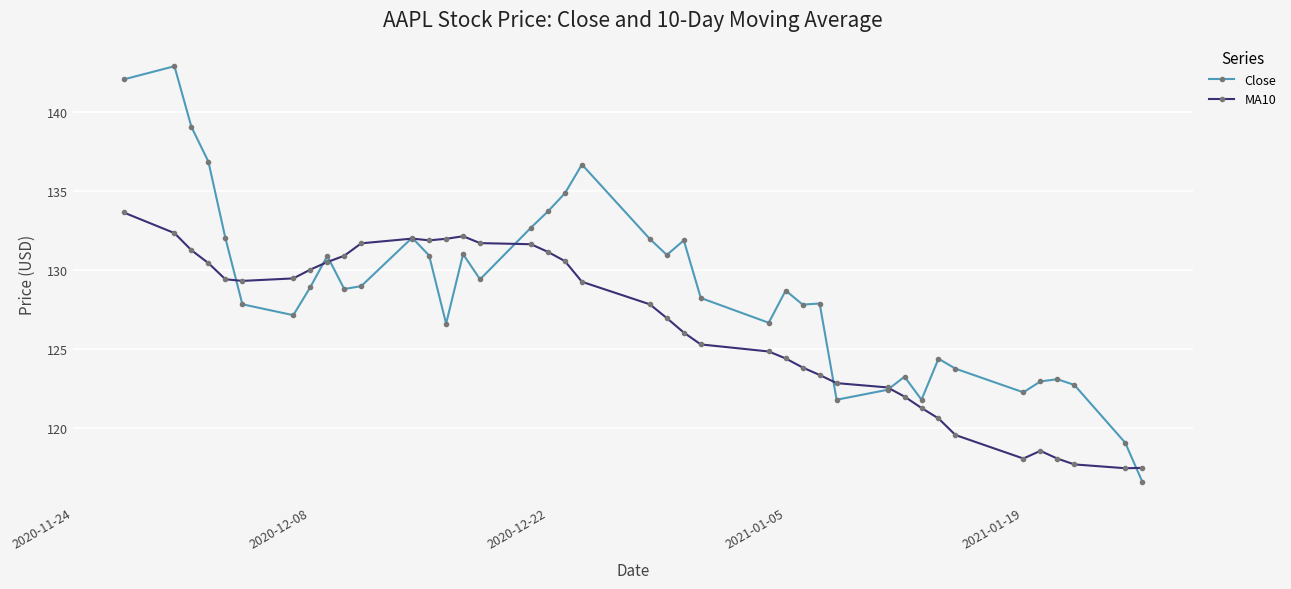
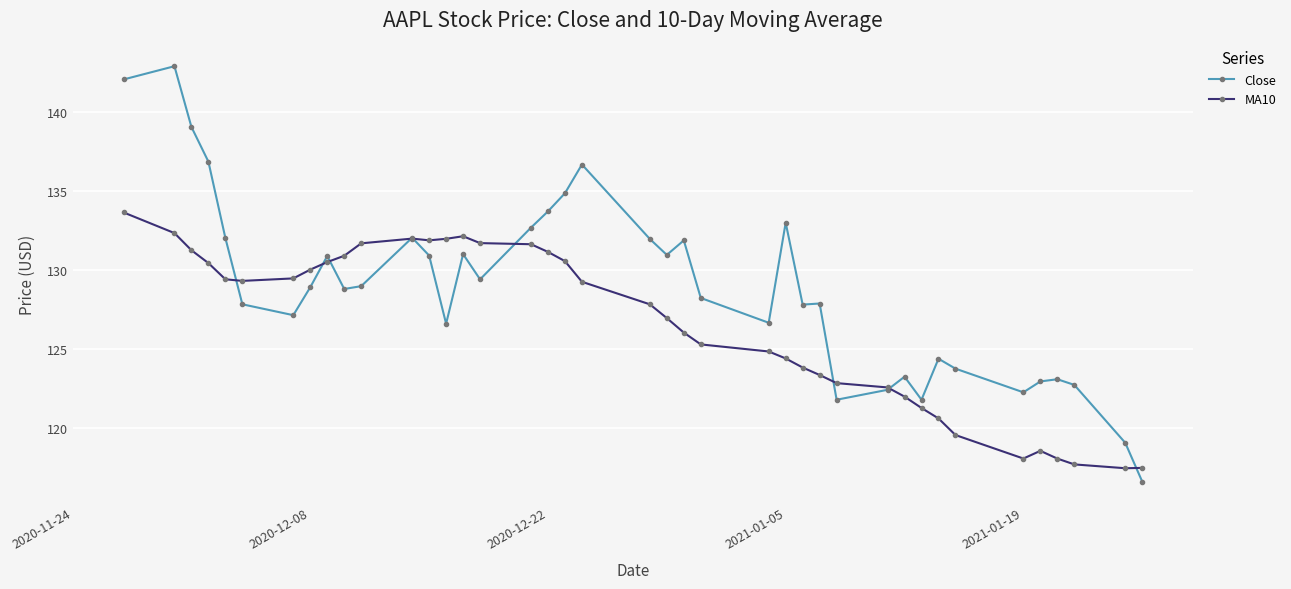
Close, 2021-01-05: 128.7 -> 133.0
